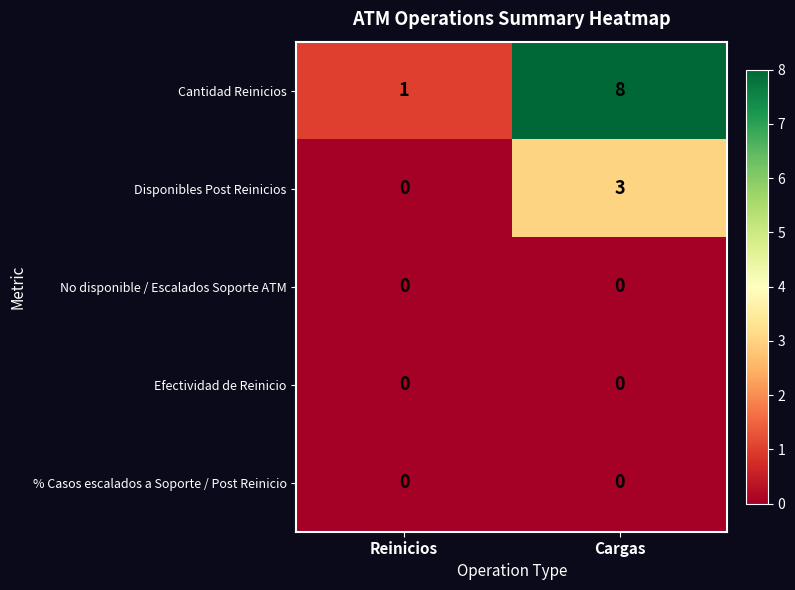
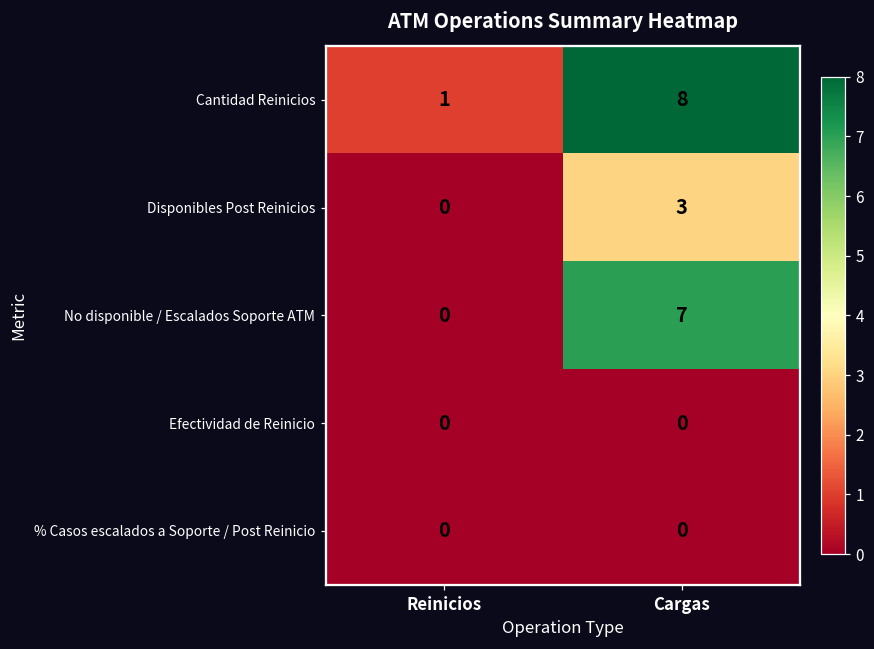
No disponible / Escalados Soporte ATM, Cargas: 0 -> 7
